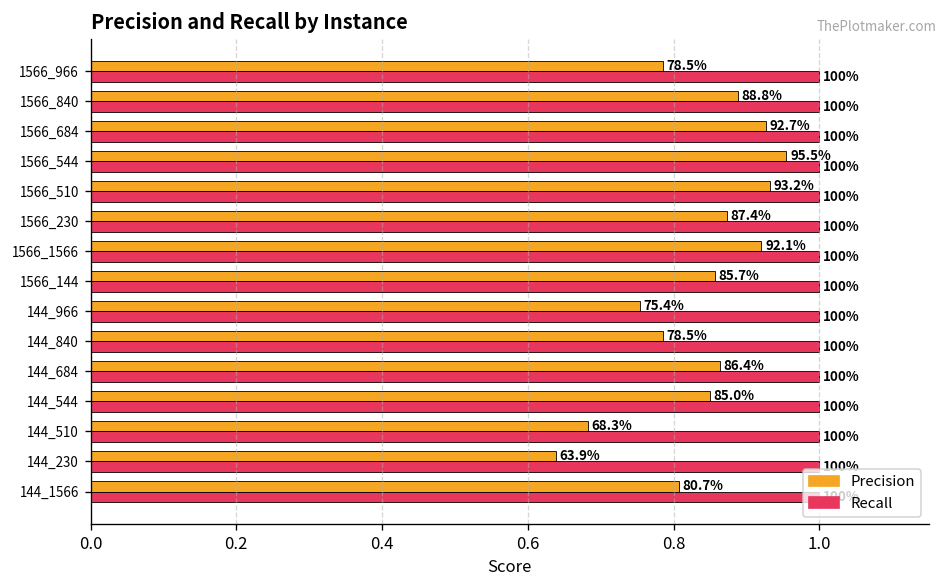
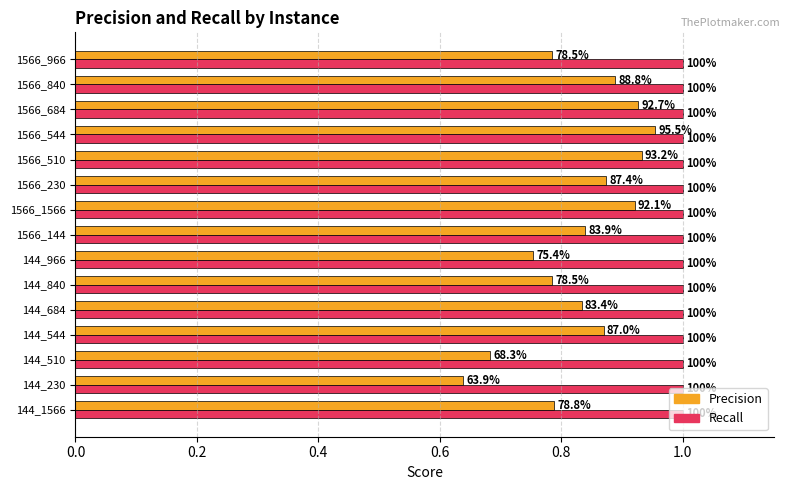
Precision, 1566_144: 85.7% -> 83.9%
Precision, 144_684: 86.4% -> 83.4%
Precision, 144_544: 85.0% -> 87.0%
Precision, 144_1566: 80.7% -> 78.8%
